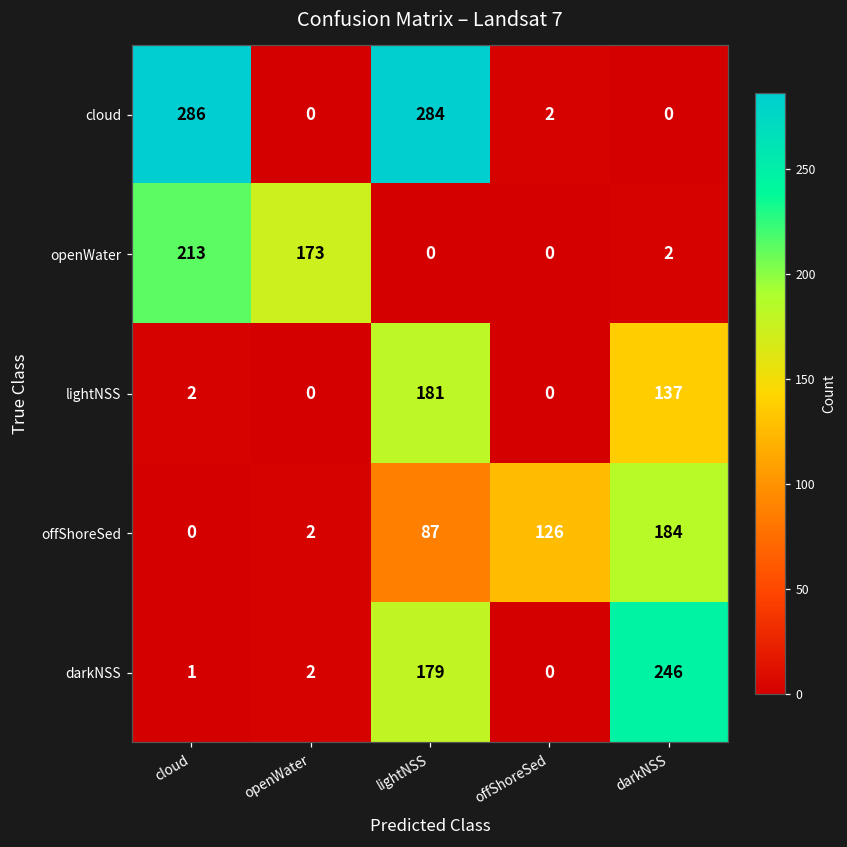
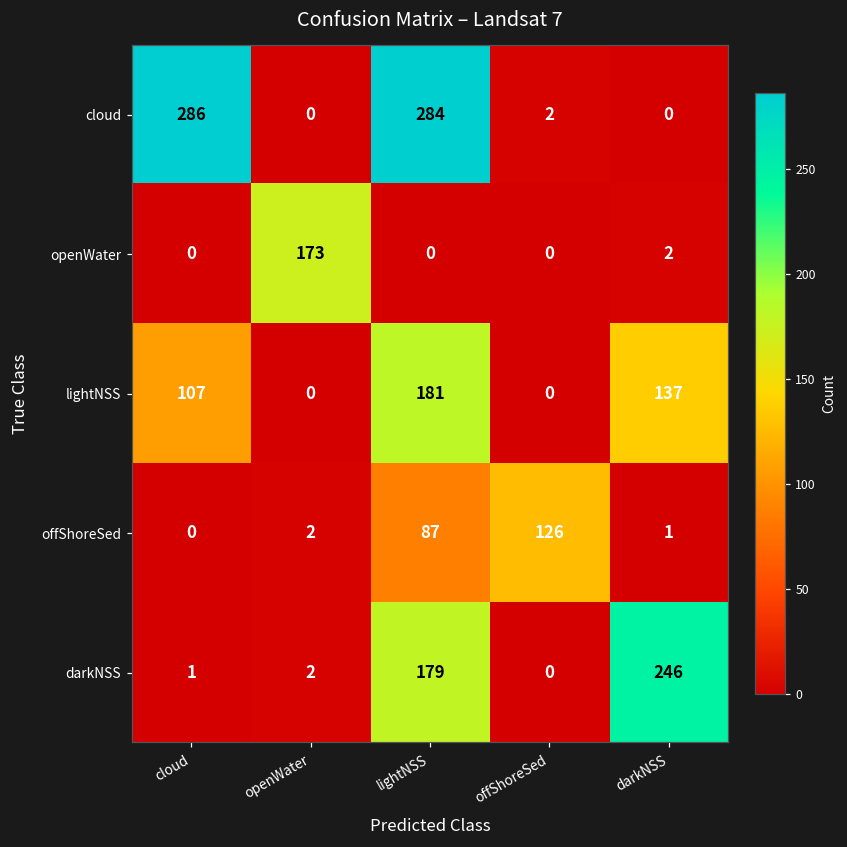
openWater, cloud: 213 -> 0
lightNSS, cloud: 2 -> 107
offShoreSed, darkNSS: 184 -> 1
